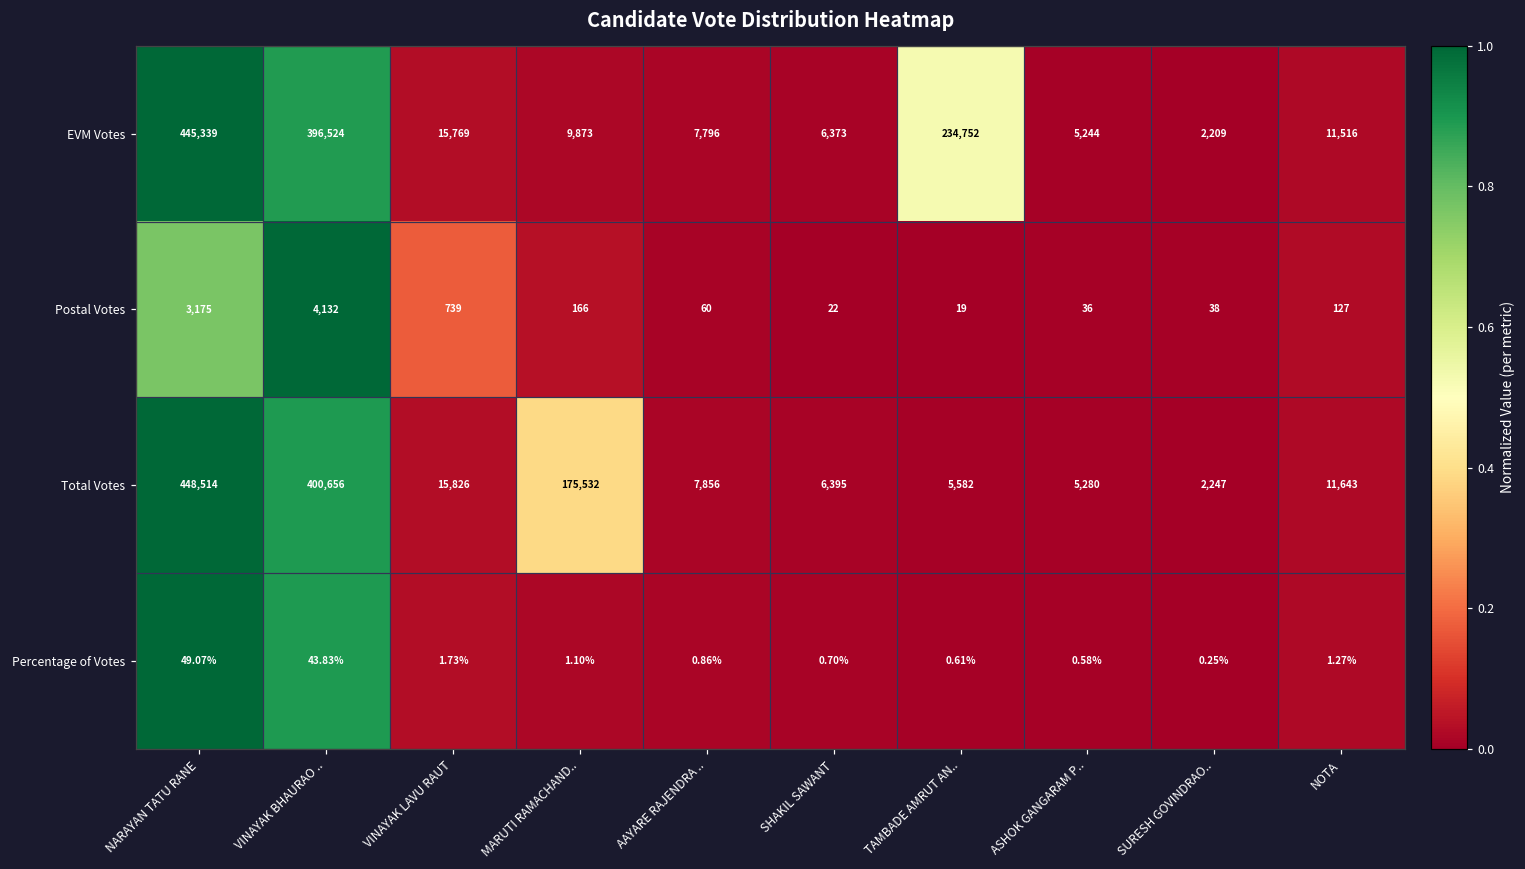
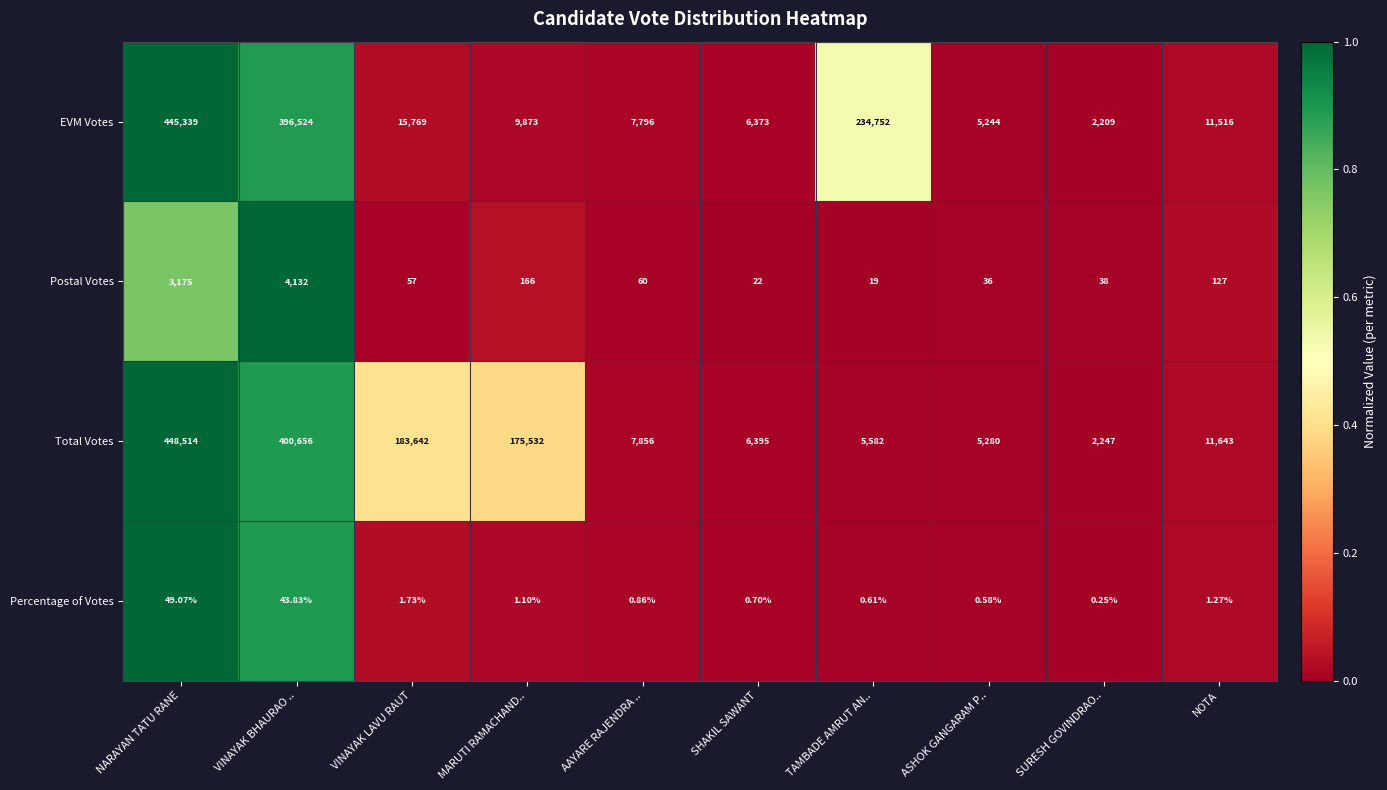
Postal Votes, VINAYAK LAVU RAUT: 739 -> 57
Total Votes, VINAYAK LAVU RAUT: 15,826 -> 183,642
